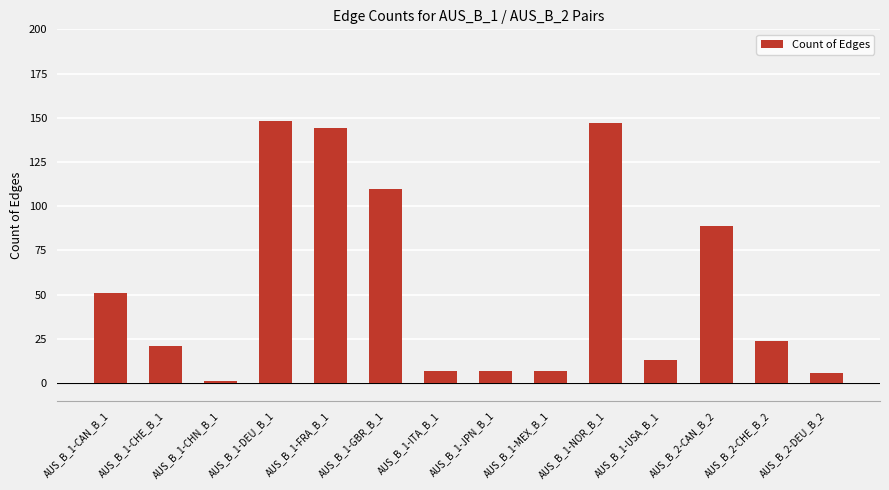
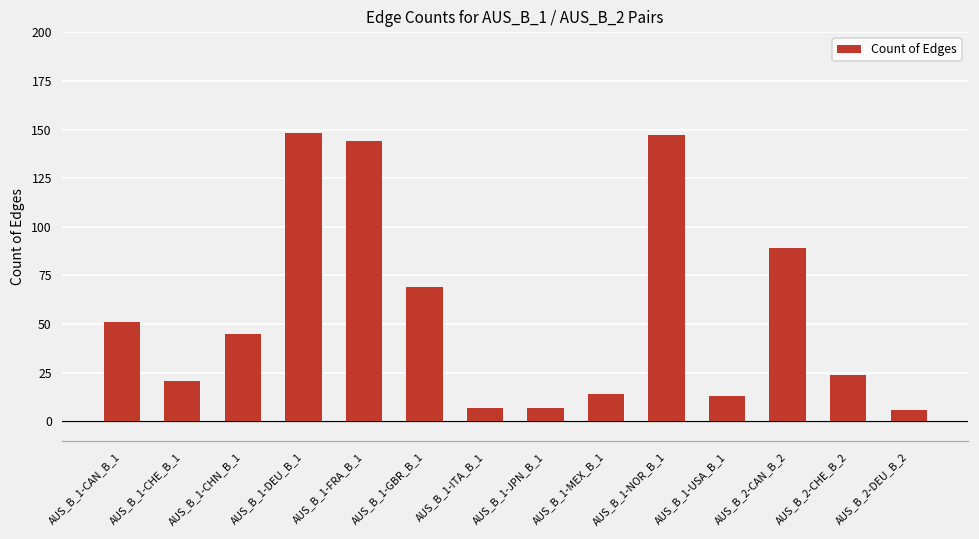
AUS_B_1-CHN_B_1: 1 -> 45
AUS_B_1-GBR_B_1: 110 -> 69
AUS_B_1-MEX_B_1: 7 -> 14
